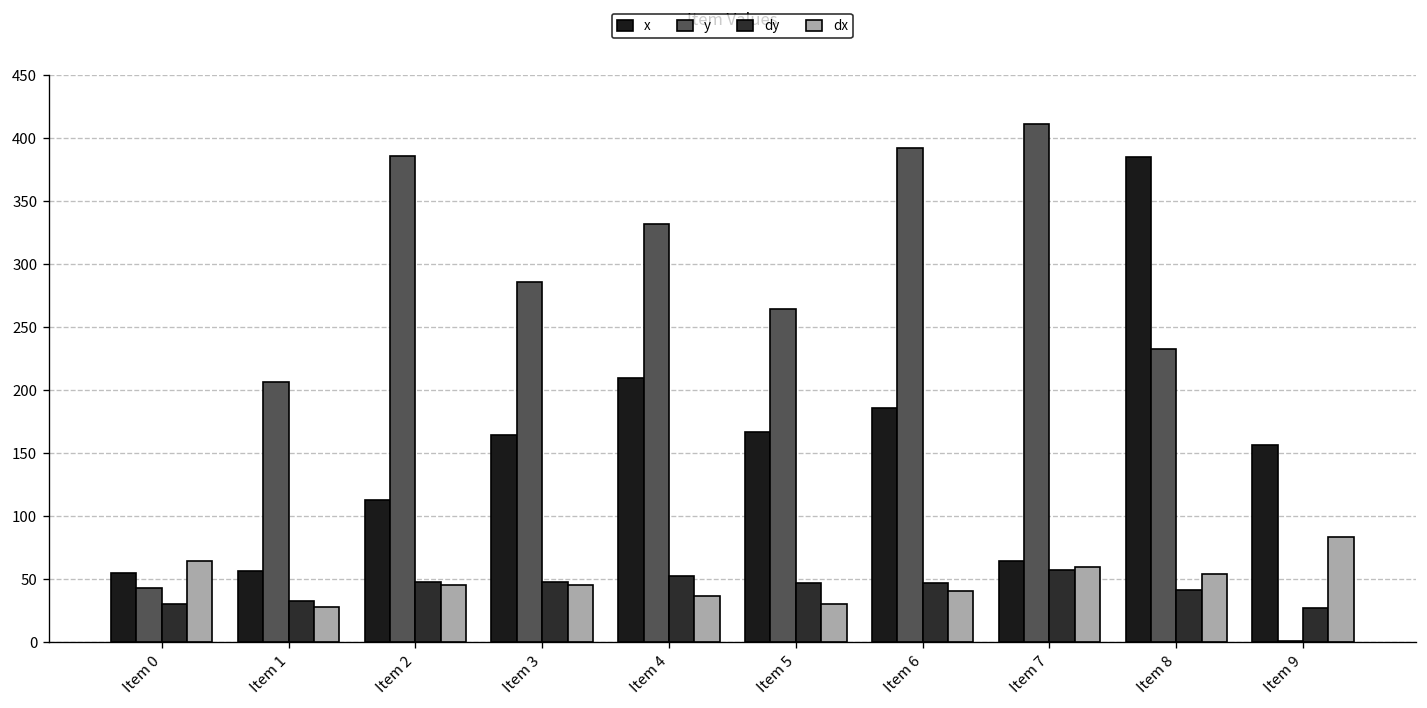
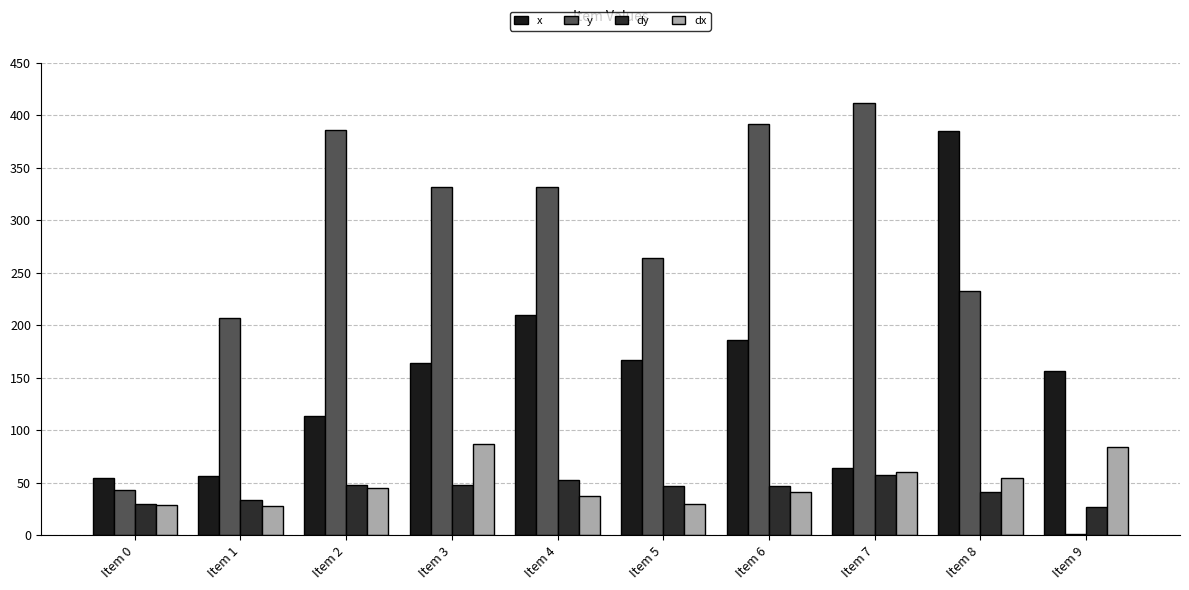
dx, Item 0: 64 -> 28
y, Item 3: 286 -> 332
dx, Item 3: 45 -> 87
